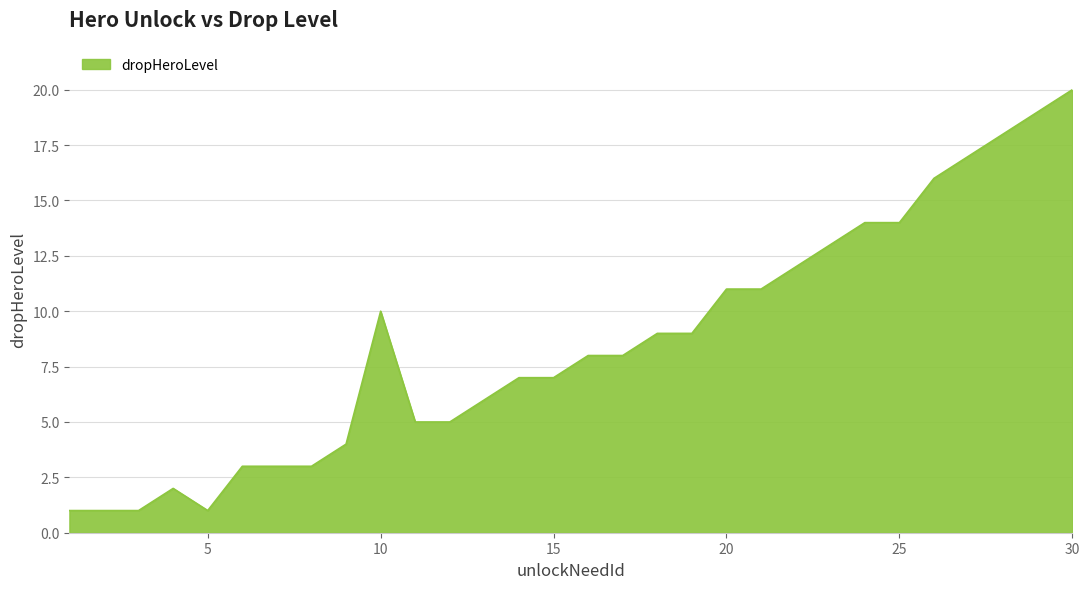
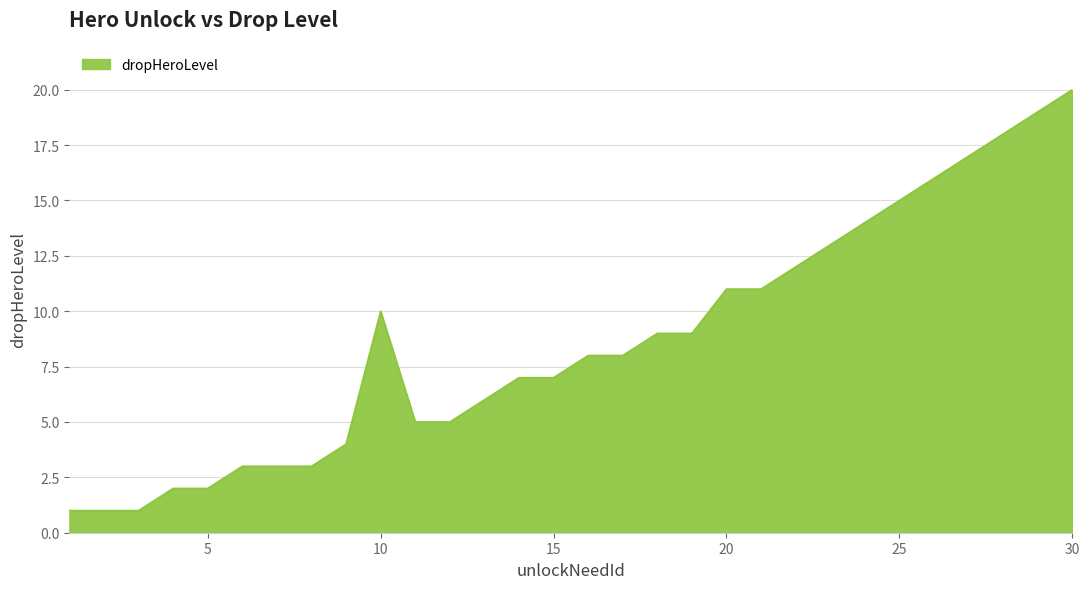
5: 1 -> 2
25: 14 -> 15
